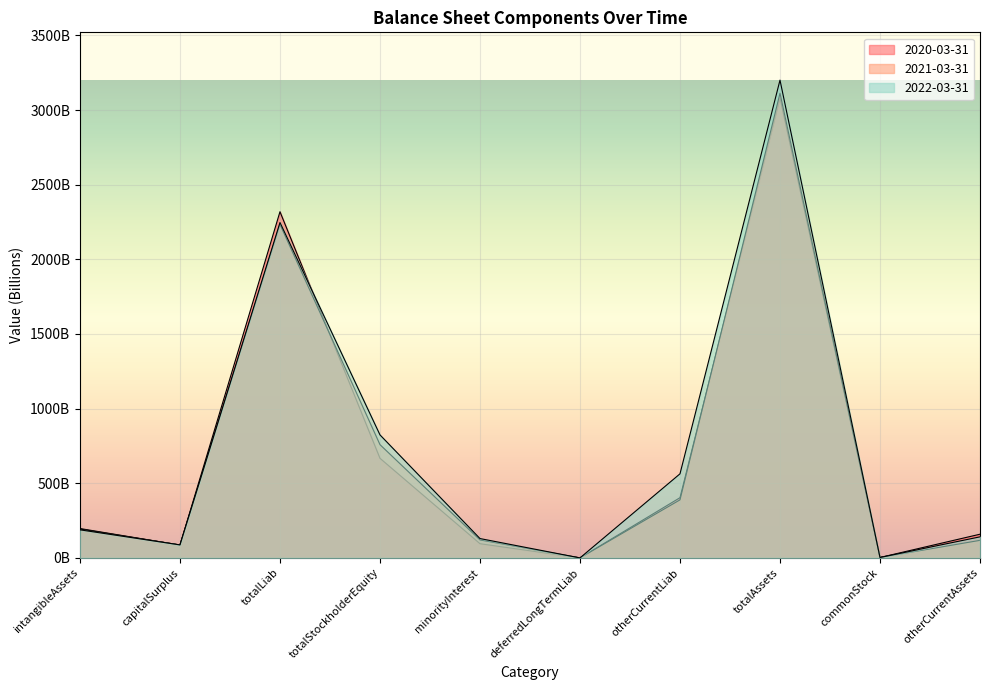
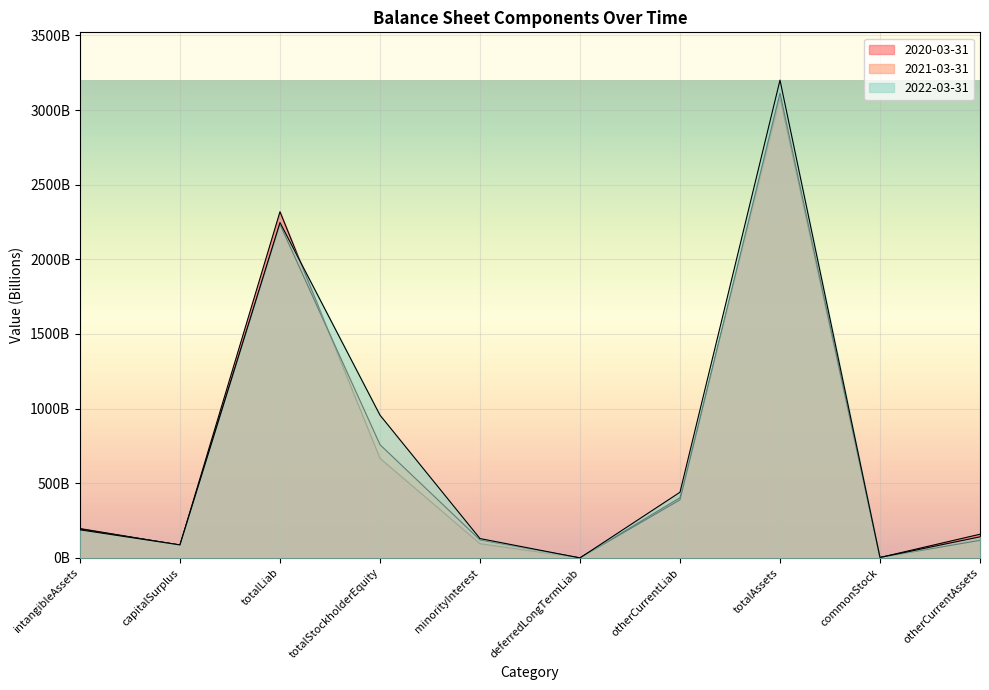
2022-03-31, totalStockholderEquity: 820000000000 -> 960000000000
2022-03-31, otherCurrentLiab: 560000000000 -> 440000000000
